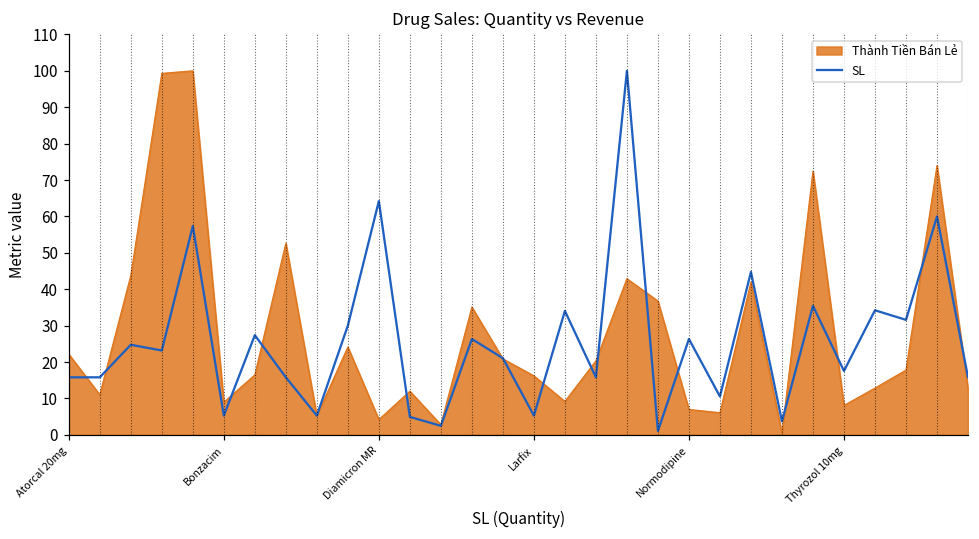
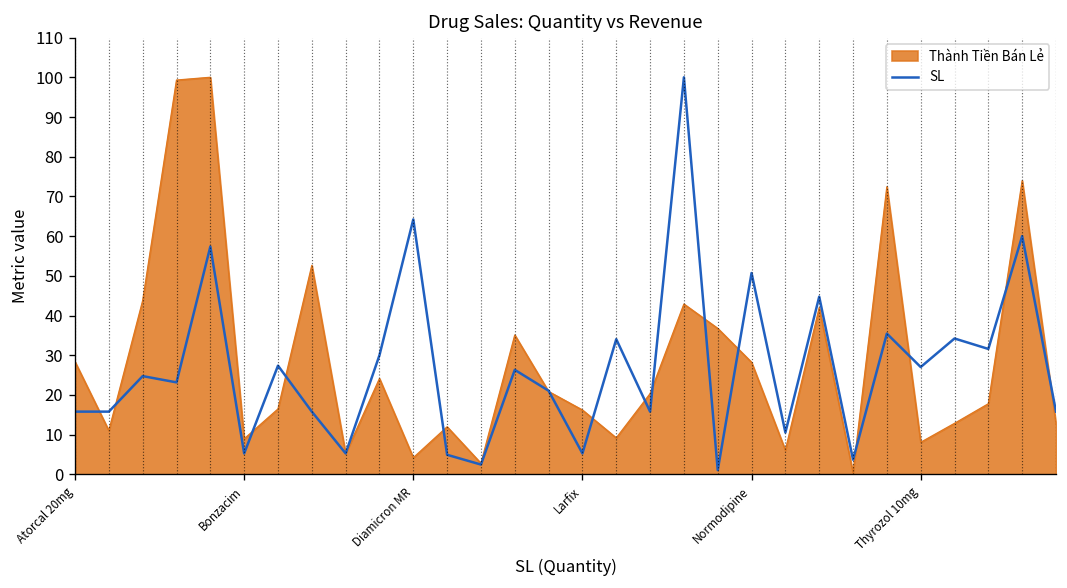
Thành Tiền Bán Lẻ, Atorcal 20mg: 22 -> 28
Thành Tiền Bán Lẻ, Normodipine: 7 -> 28
SL, Normodipine: 26 -> 51
SL, Thyrozol 10mg: 18 -> 27
